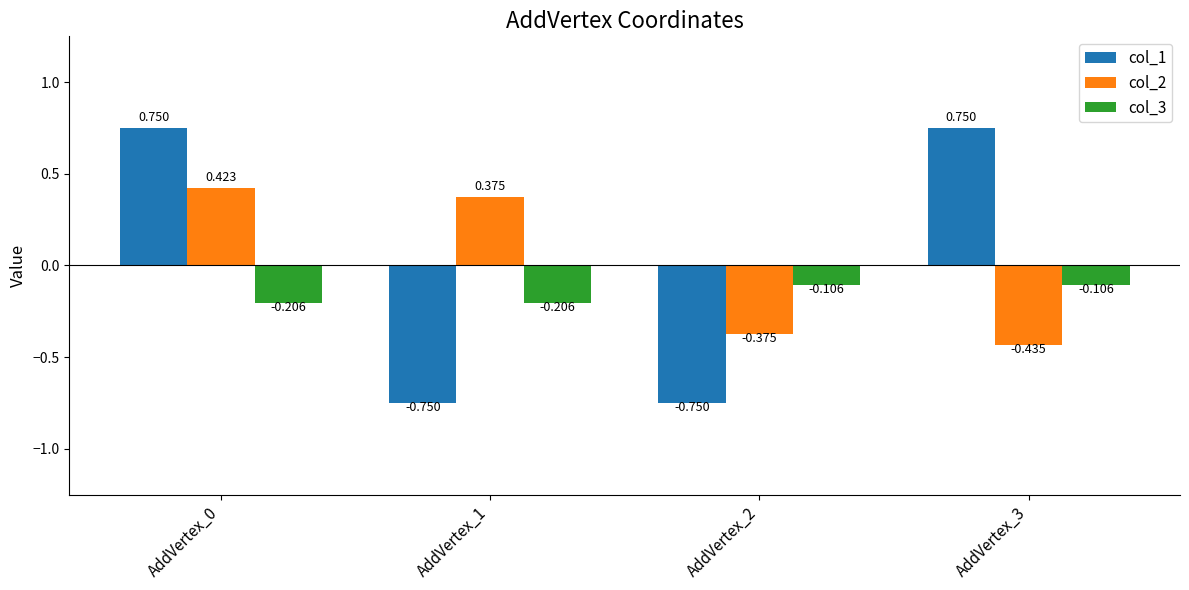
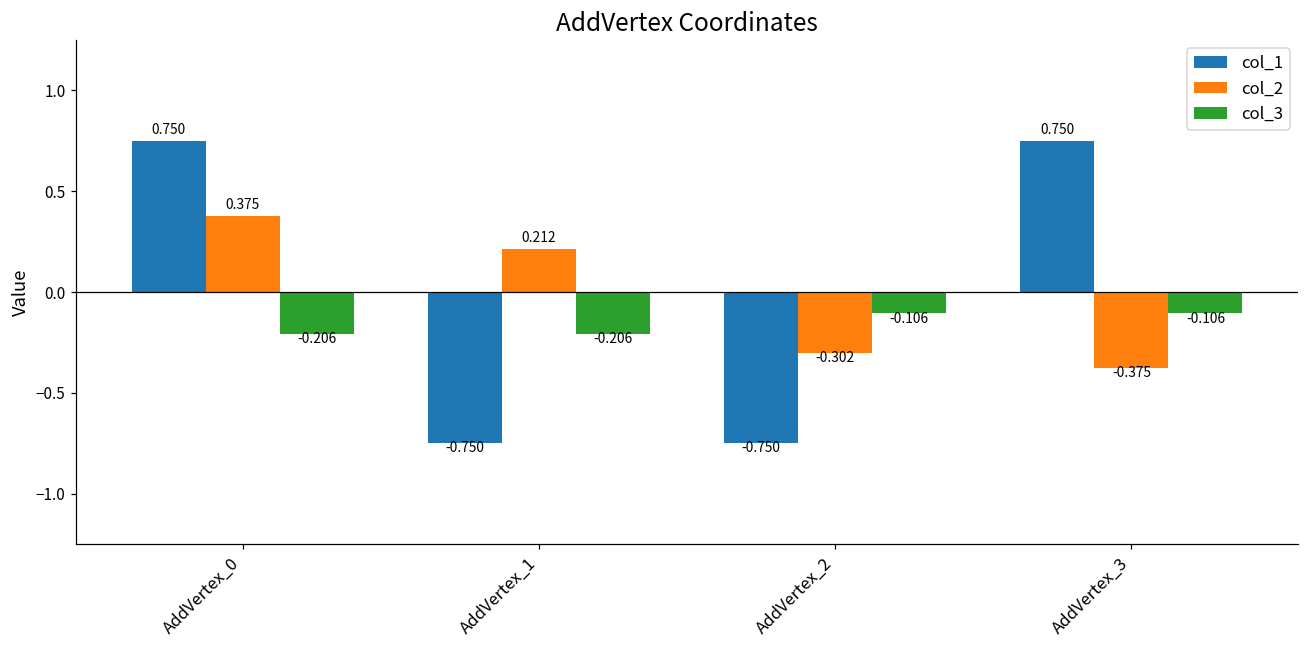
col_2, AddVertex_0: 0.423 -> 0.375
col_2, AddVertex_1: 0.375 -> 0.212
col_2, AddVertex_2: -0.375 -> -0.302
col_2, AddVertex_3: -0.435 -> -0.375
